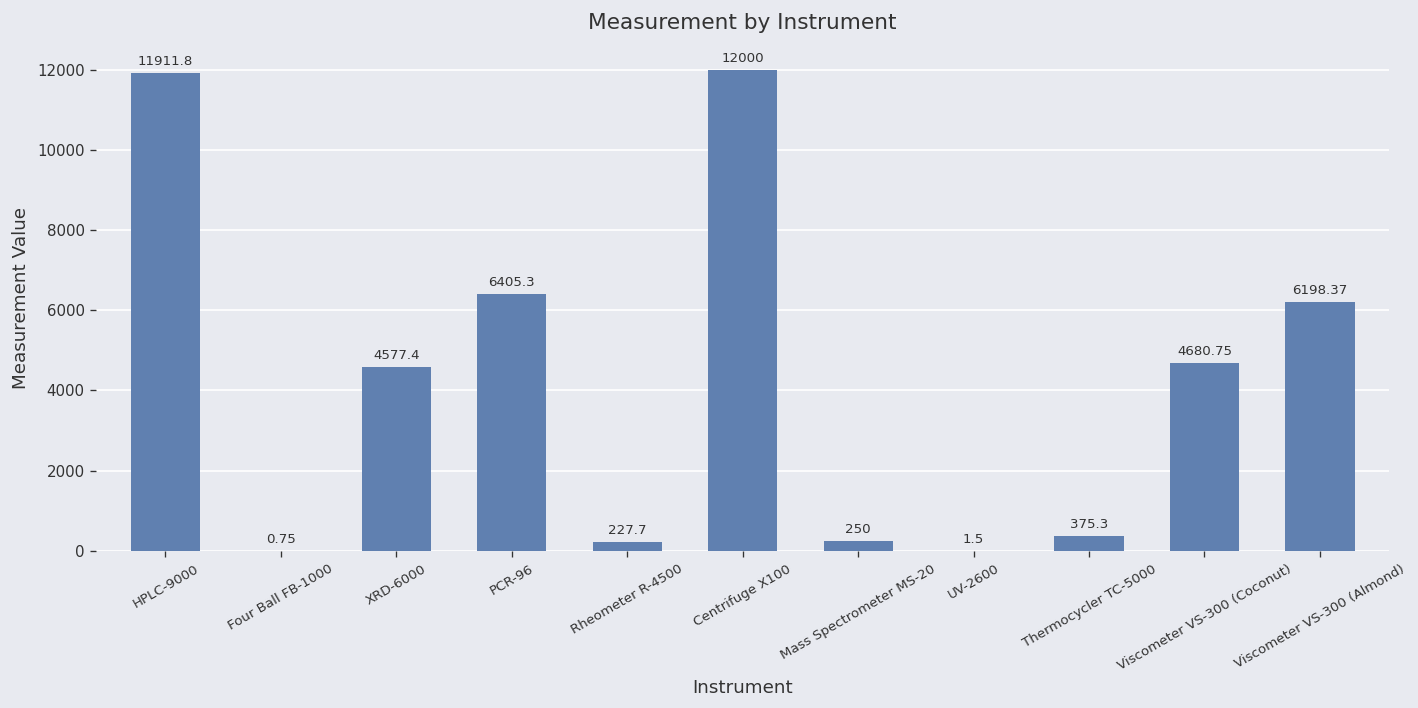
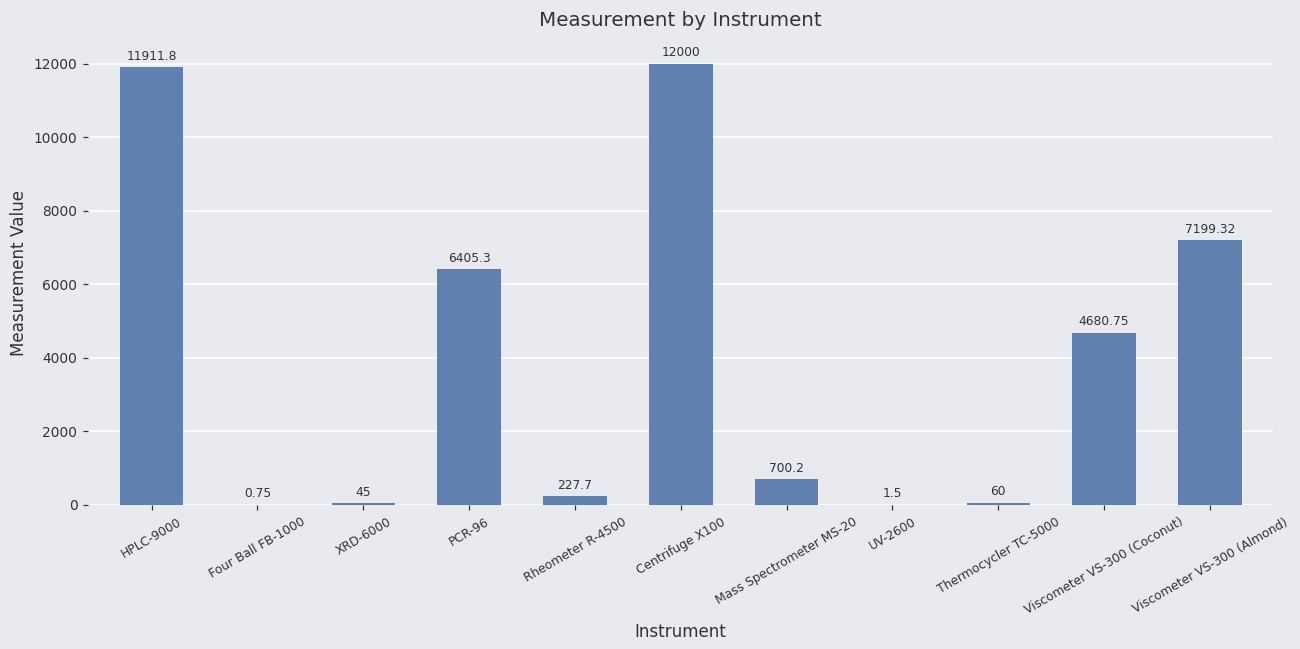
XRD-6000: 4577.4 -> 45
Mass Spectrometer MS-20: 250 -> 700.2
Thermocycler TC-5000: 375.3 -> 60
Viscometer VS-300 (Almond): 6198.37 -> 7199.32
